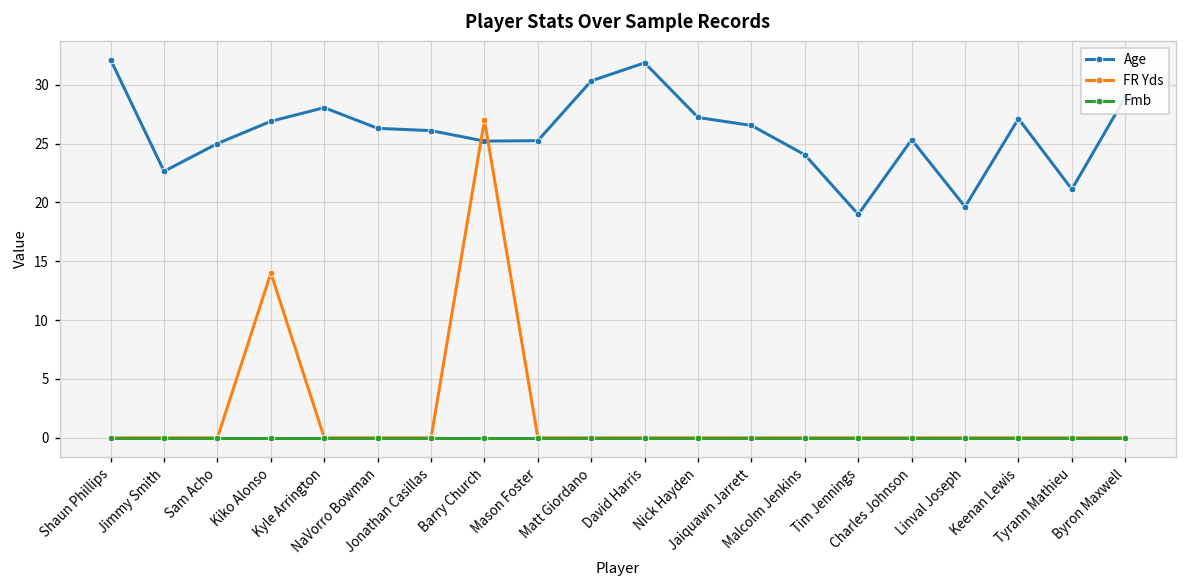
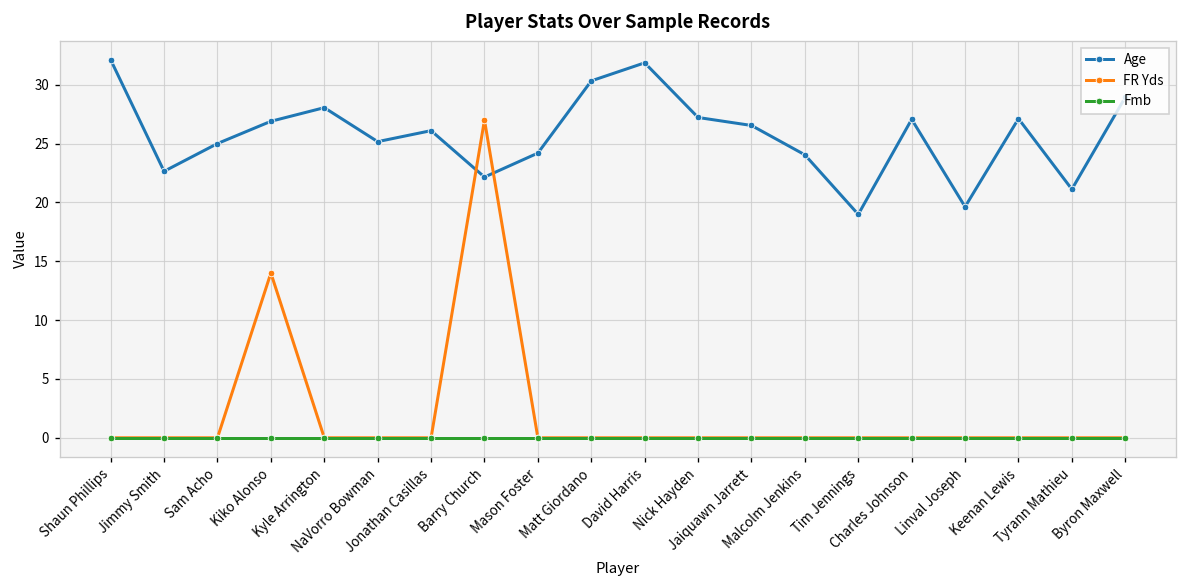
Age, NaVorro Bowman: 26 -> 25
Age, Barry Church: 25 -> 22
Age, Mason Foster: 25 -> 24
Age, Charles Johnson: 25 -> 27
